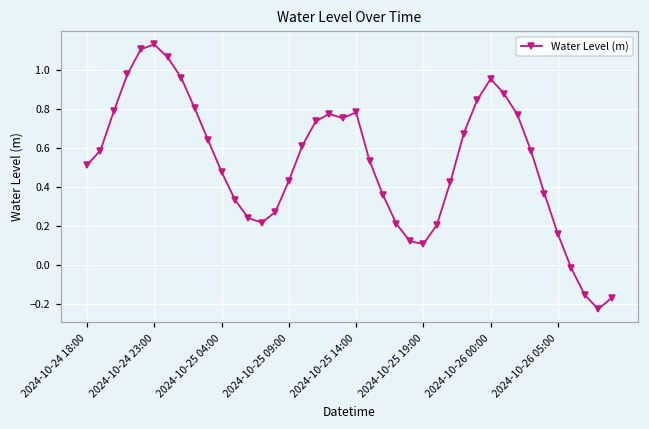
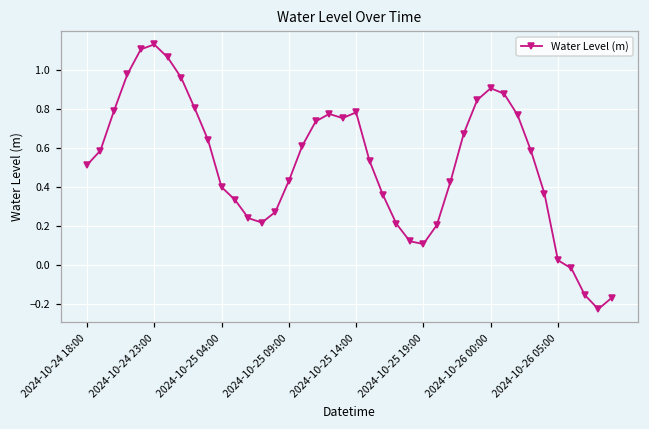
2024-10-25 04:00: 0.48 -> 0.40
2024-10-26 00:00: 0.95 -> 0.91
2024-10-26 05:00: 0.16 -> 0.03
